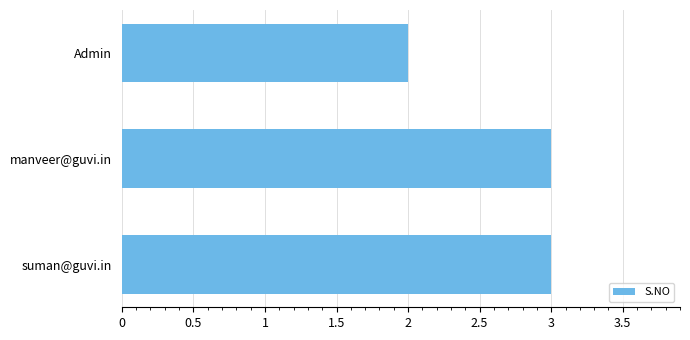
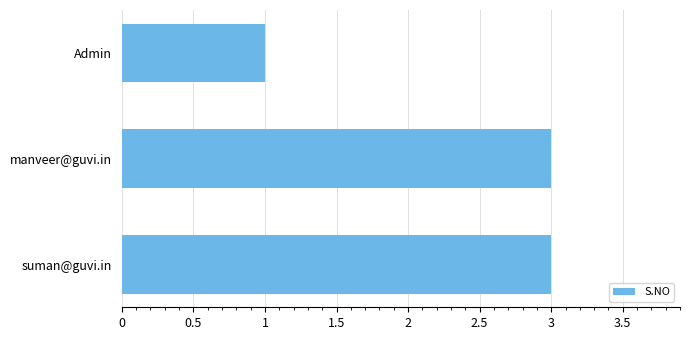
Admin: 2 -> 1
